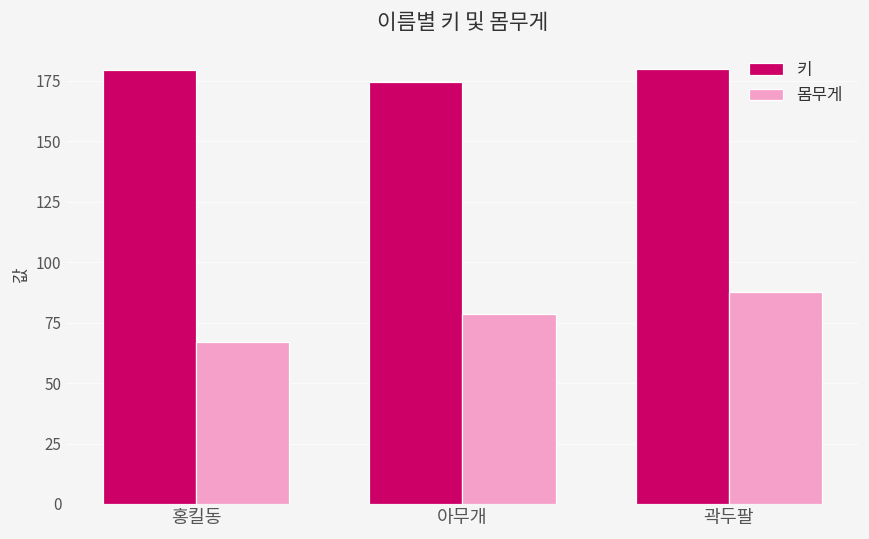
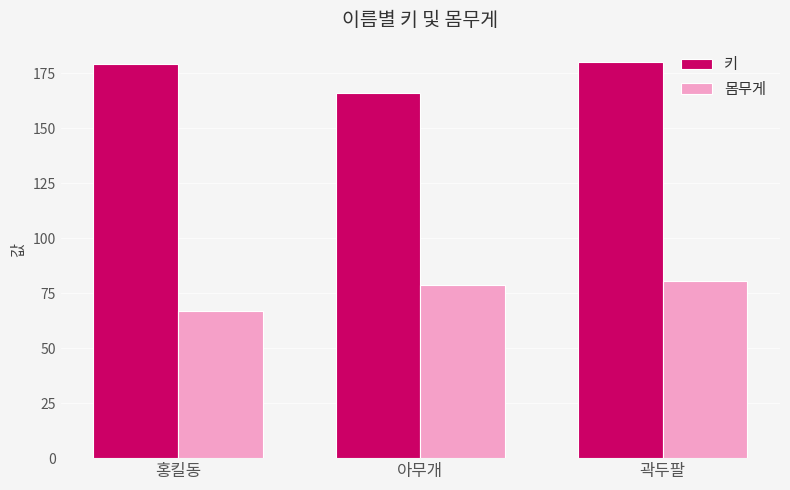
키, 아무개: 175 -> 166
몸무게, 곽두팔: 88 -> 81
